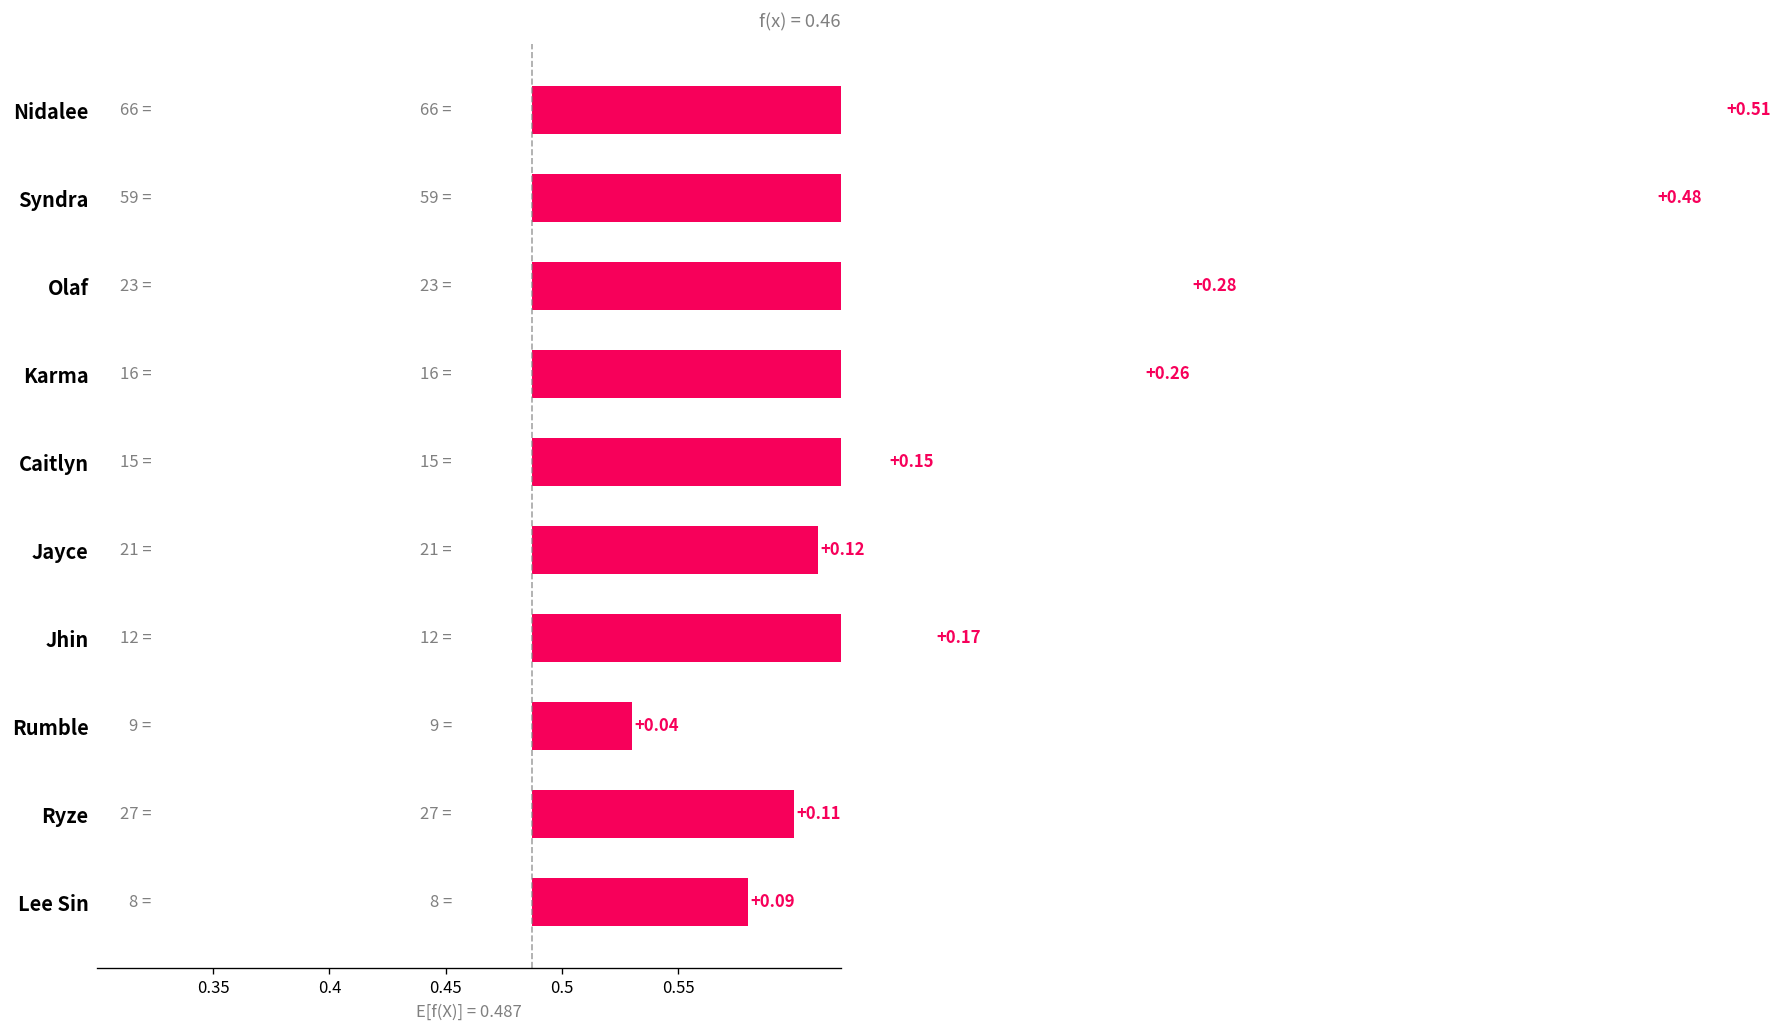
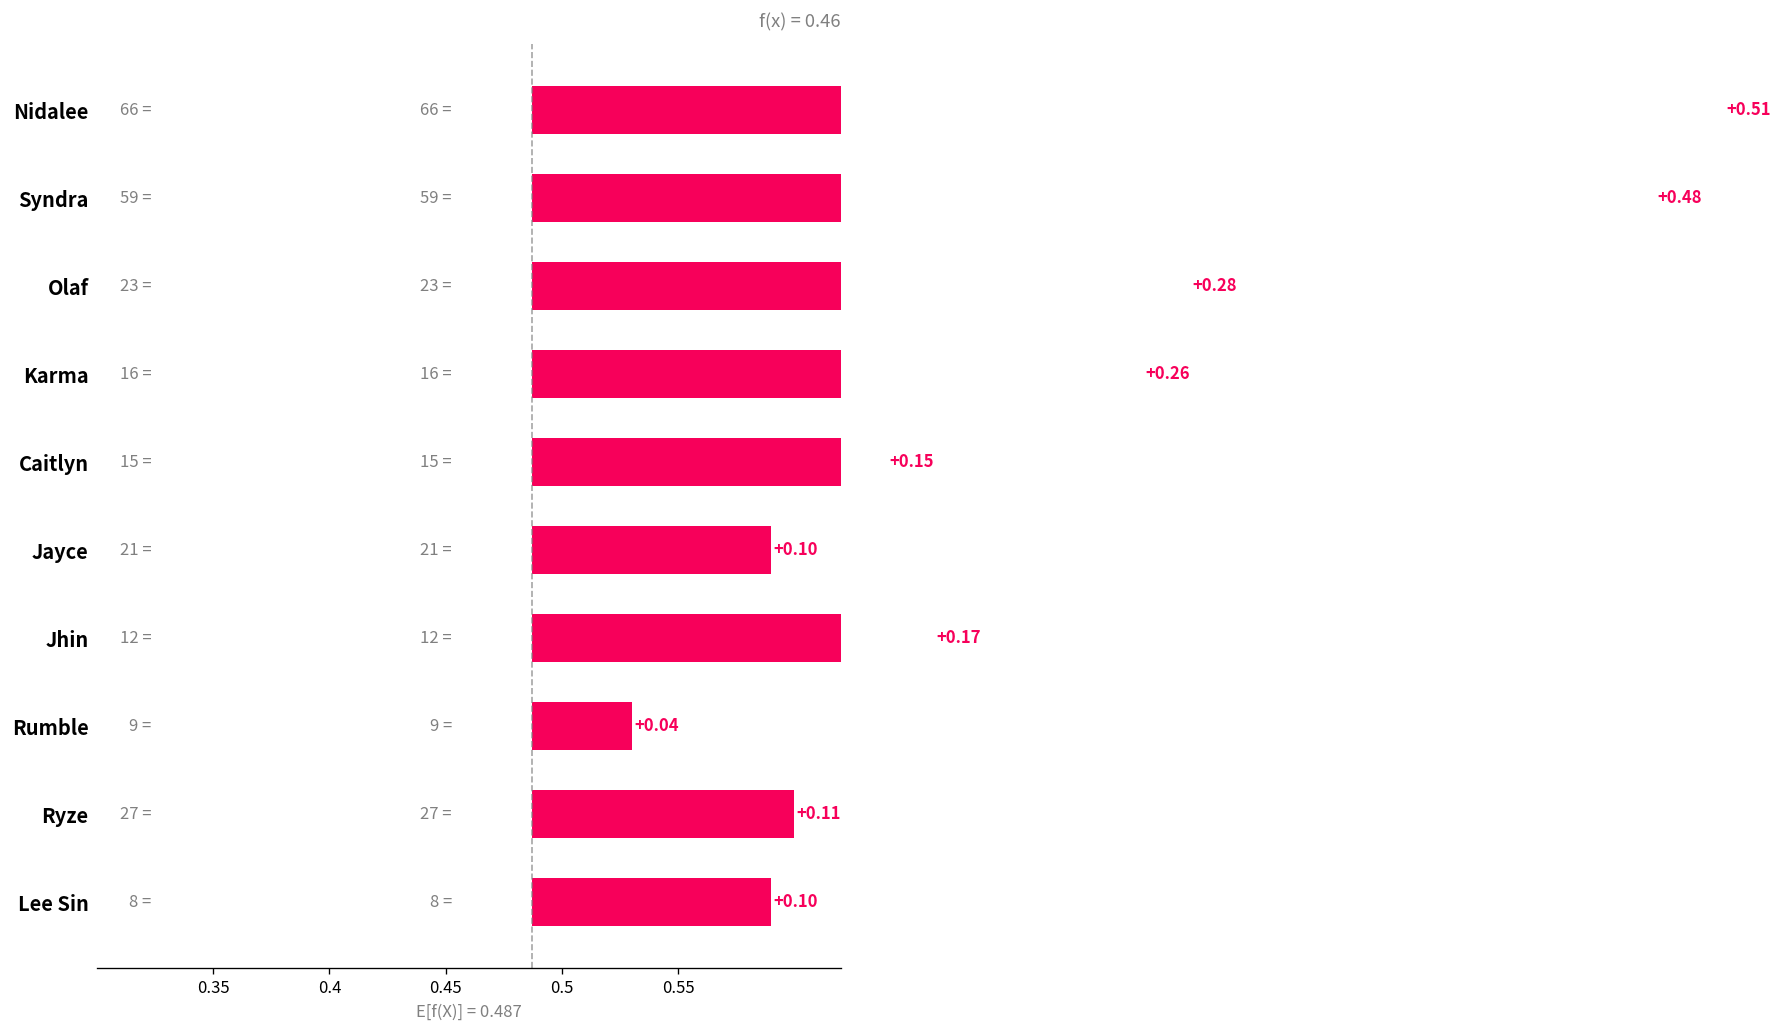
Jayce: +0.12 -> +0.10
Lee Sin: +0.09 -> +0.10
